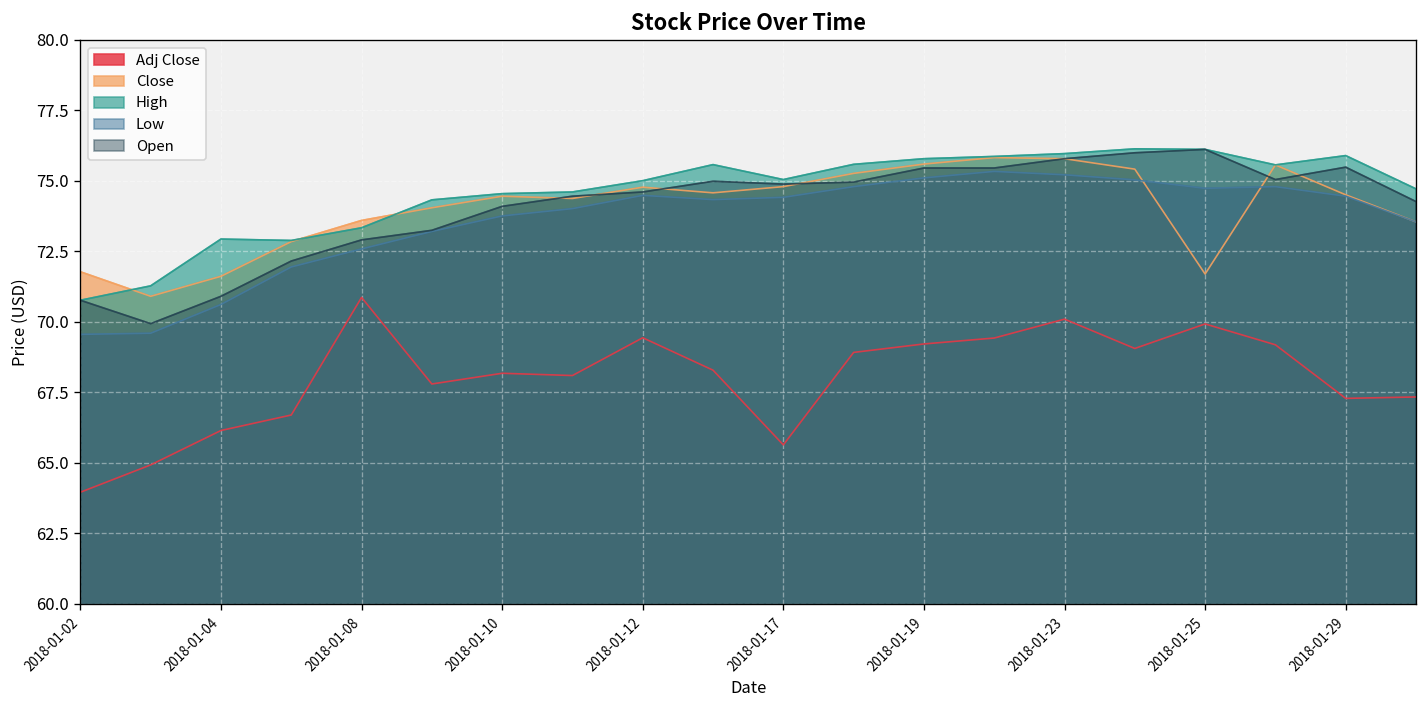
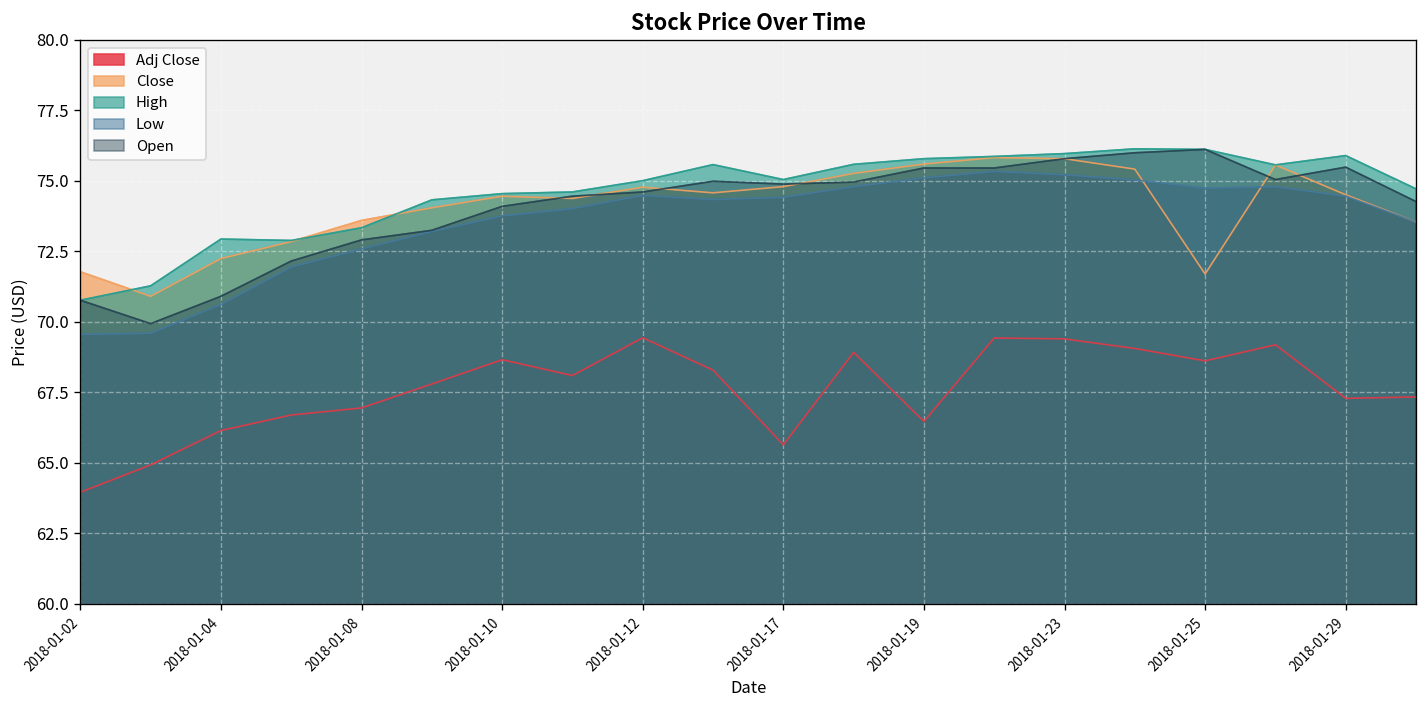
Close, 2018-01-04: 71.6 -> 72.3
Adj Close, 2018-01-08: 70.9 -> 67.0
Adj Close, 2018-01-10: 68.2 -> 68.7
Adj Close, 2018-01-19: 69.2 -> 66.5
Adj Close, 2018-01-23: 70.1 -> 69.4
Adj Close, 2018-01-25: 69.9 -> 68.6
